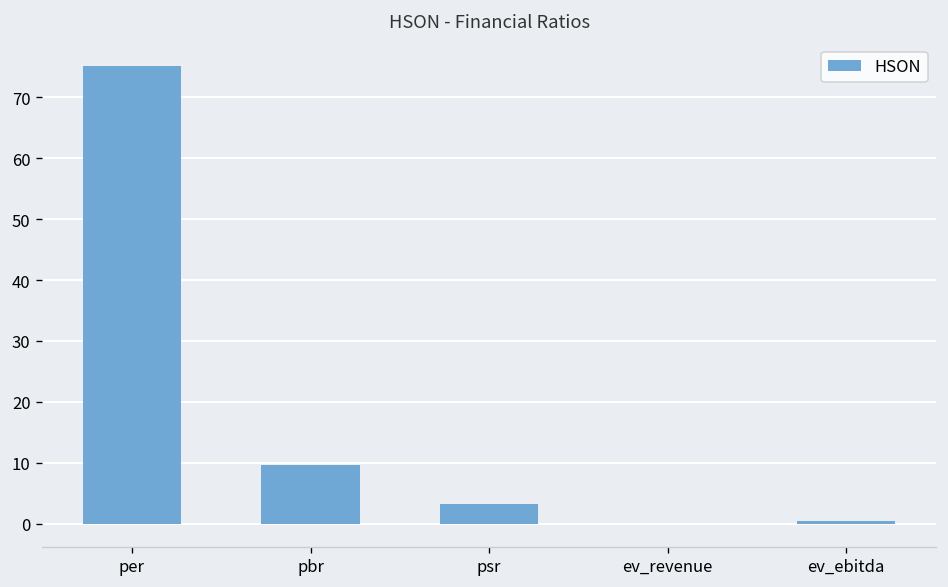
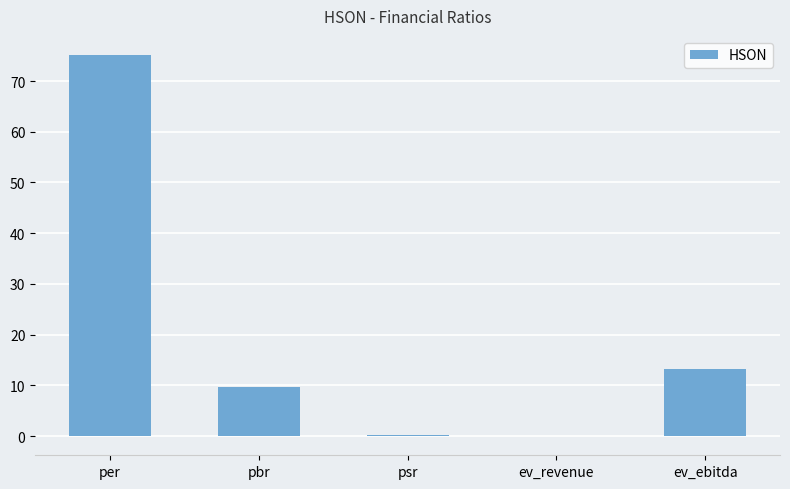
psr: 3 -> 0
ev_ebitda: 0 -> 13
